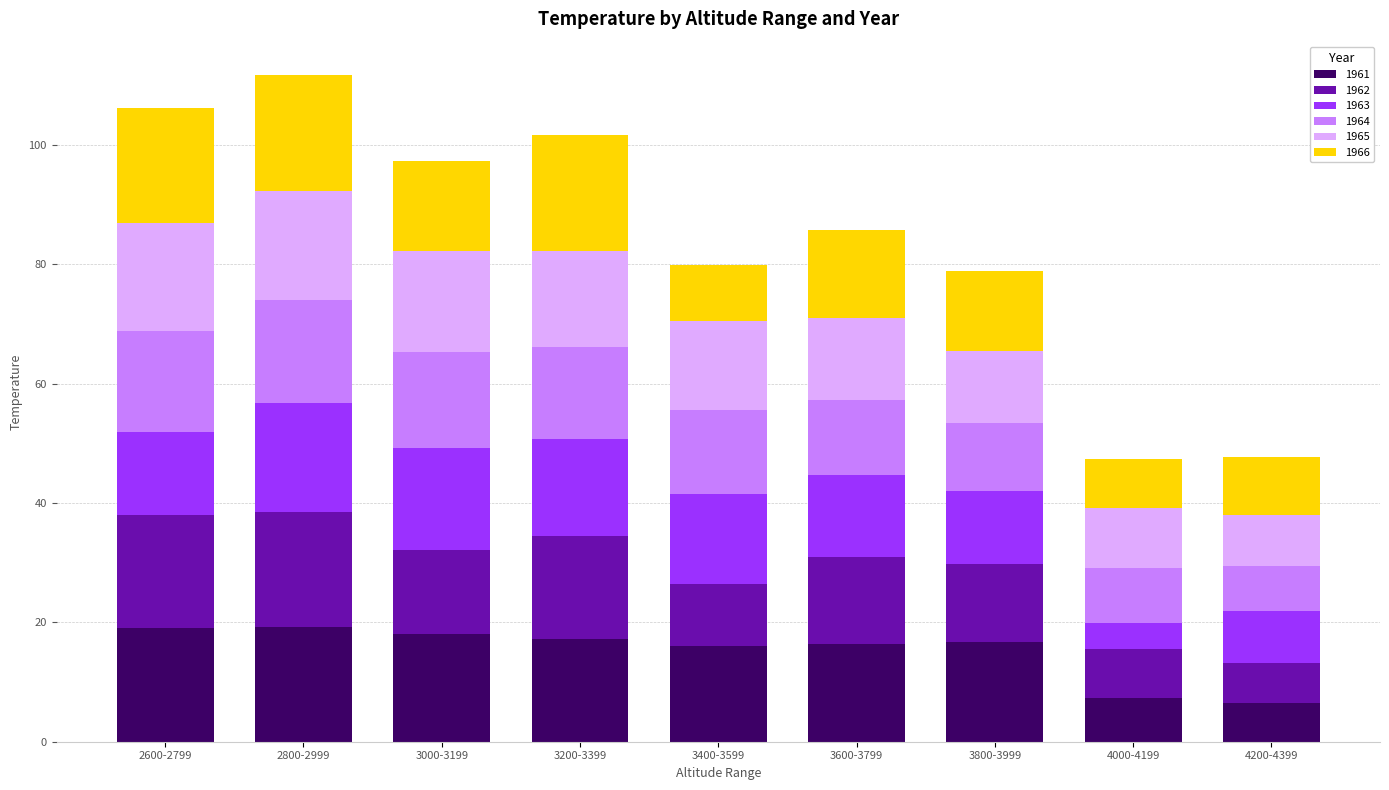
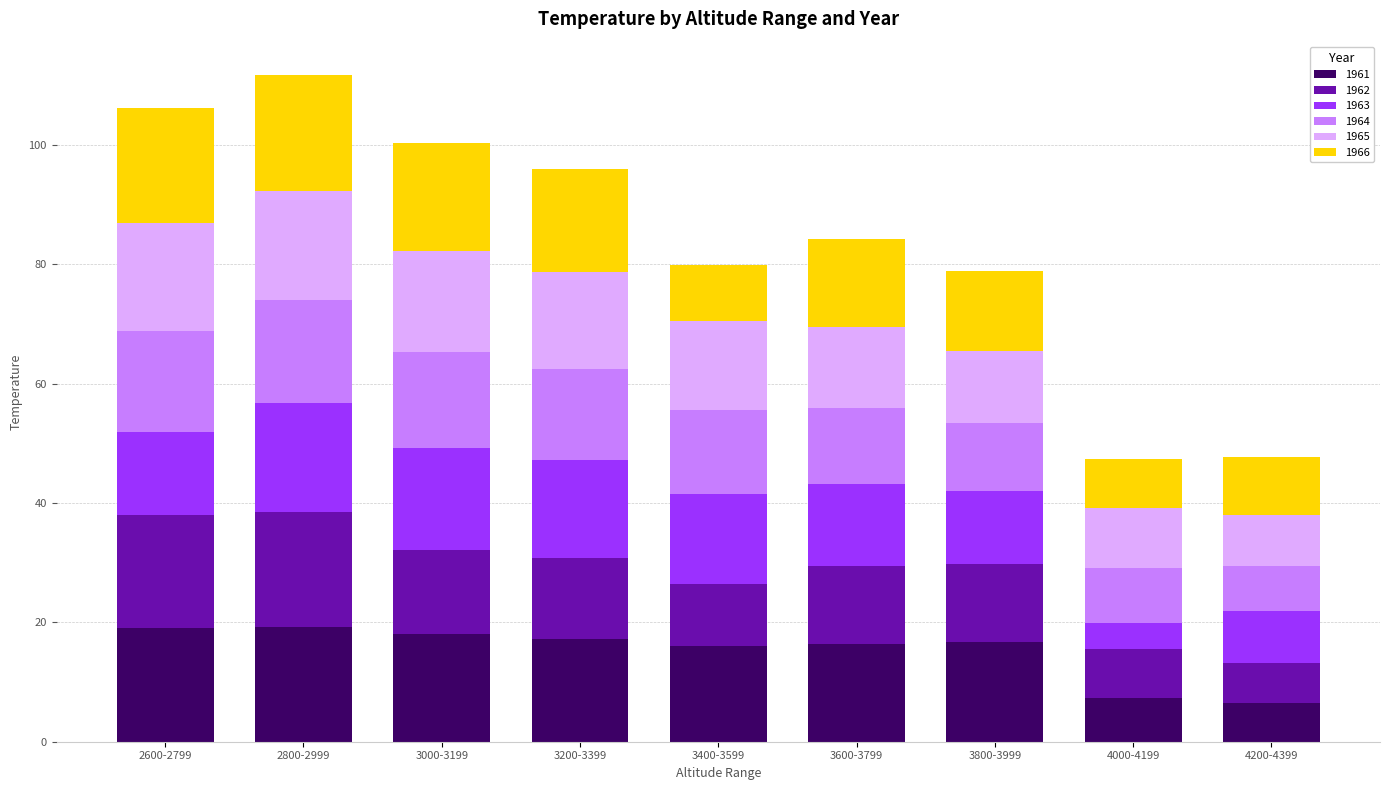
1966, 3000-3199: 15 -> 18
1962, 3200-3399: 17 -> 14
1966, 3200-3399: 19 -> 17
1962, 3600-3799: 15 -> 13
